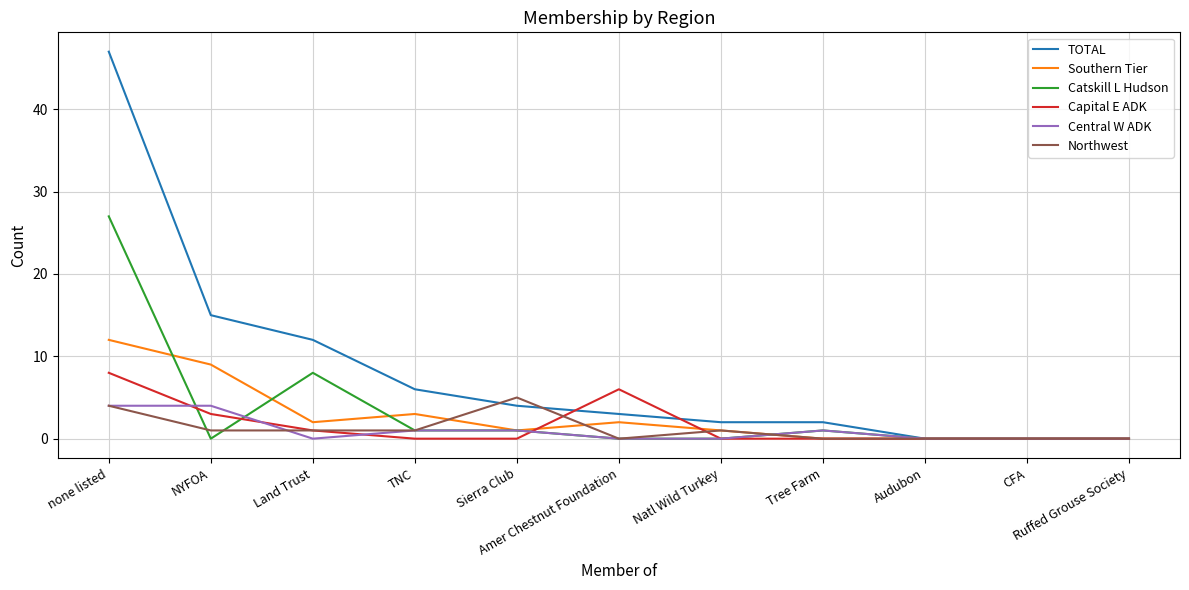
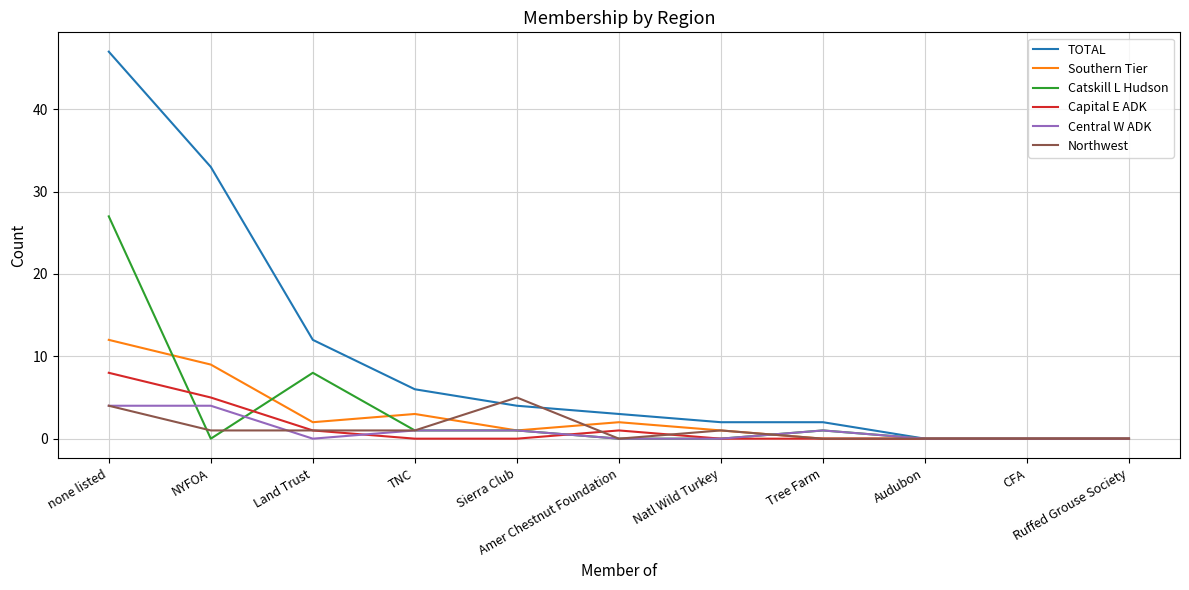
TOTAL, NYFOA: 15 -> 33
Capital E ADK, NYFOA: 3 -> 5
Capital E ADK, Amer Chestnut Foundation: 6 -> 1
